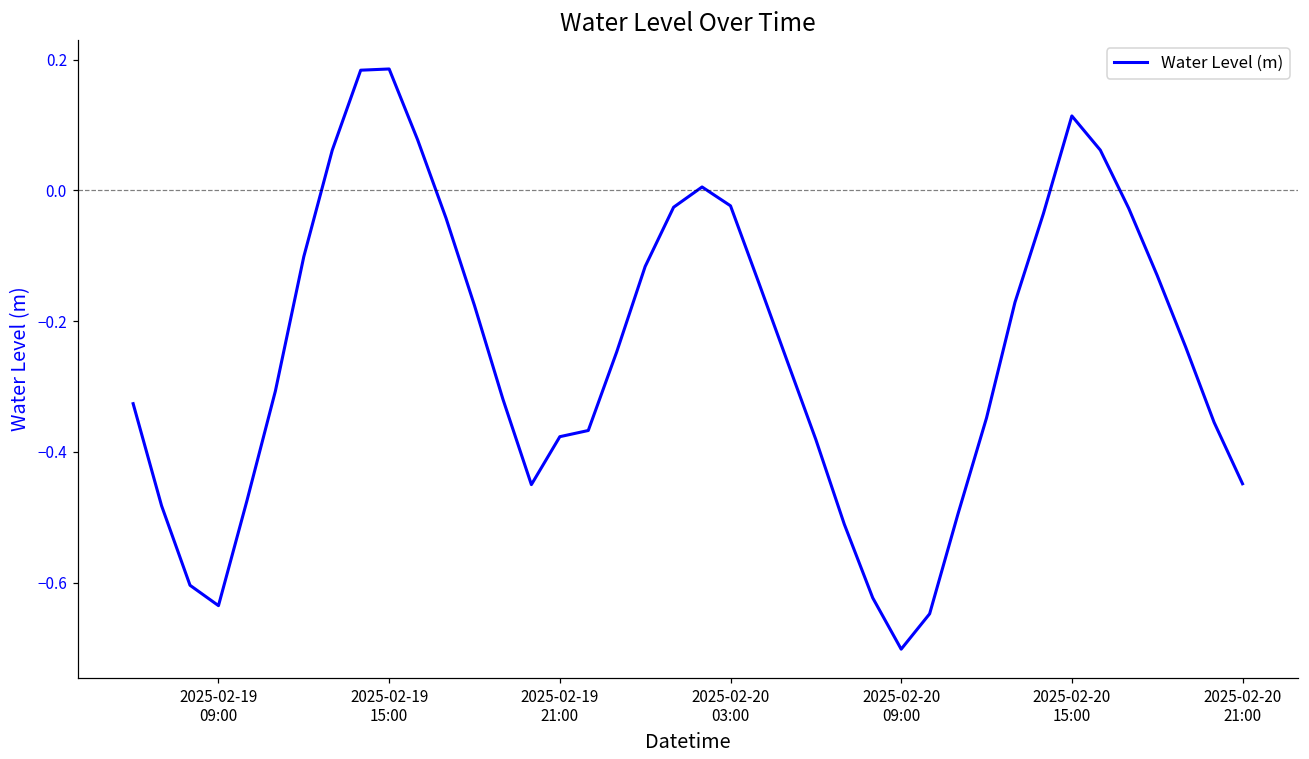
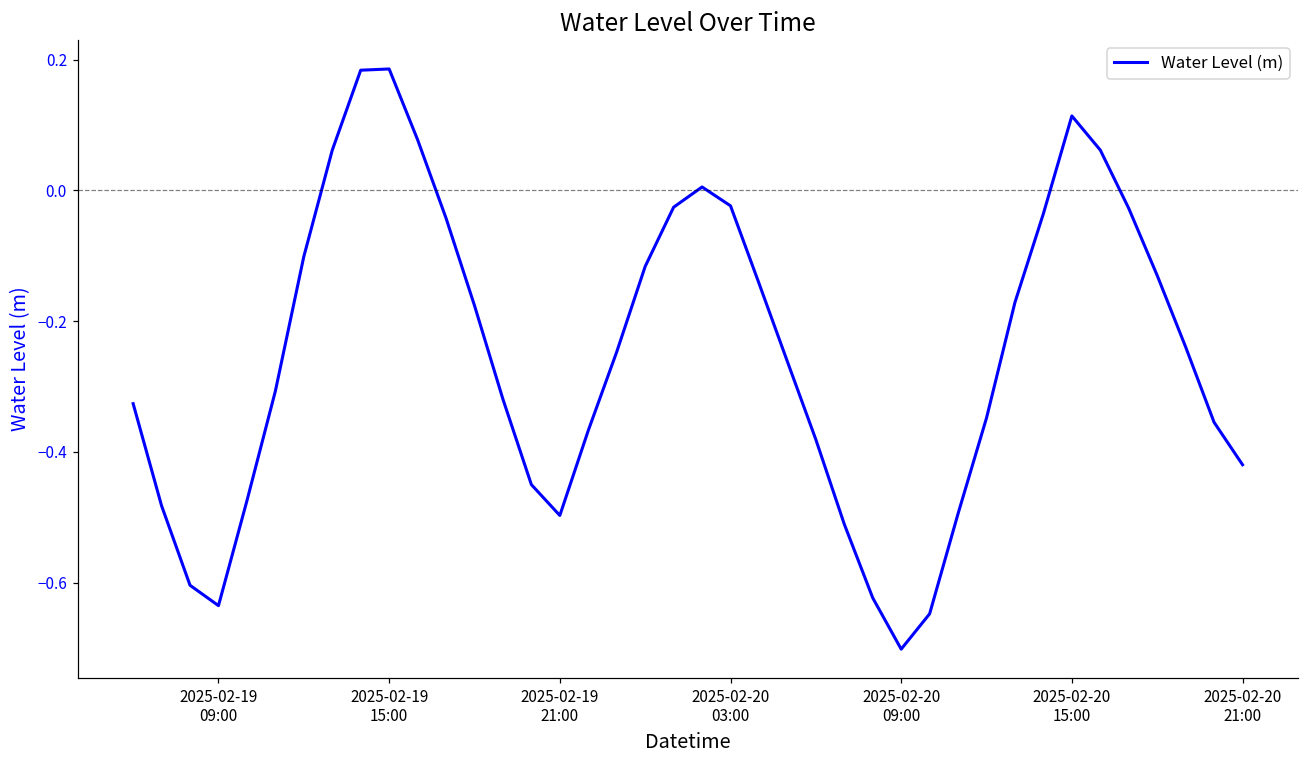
2025-02-19 21:00: -0.38 -> -0.50
2025-02-20 21:00: -0.45 -> -0.42
